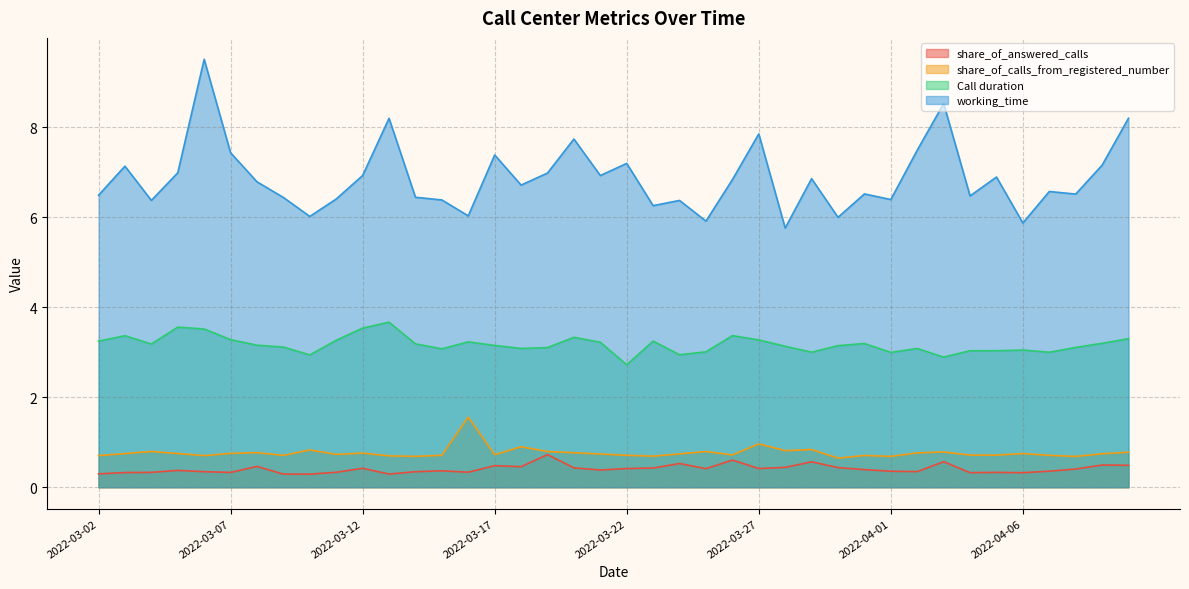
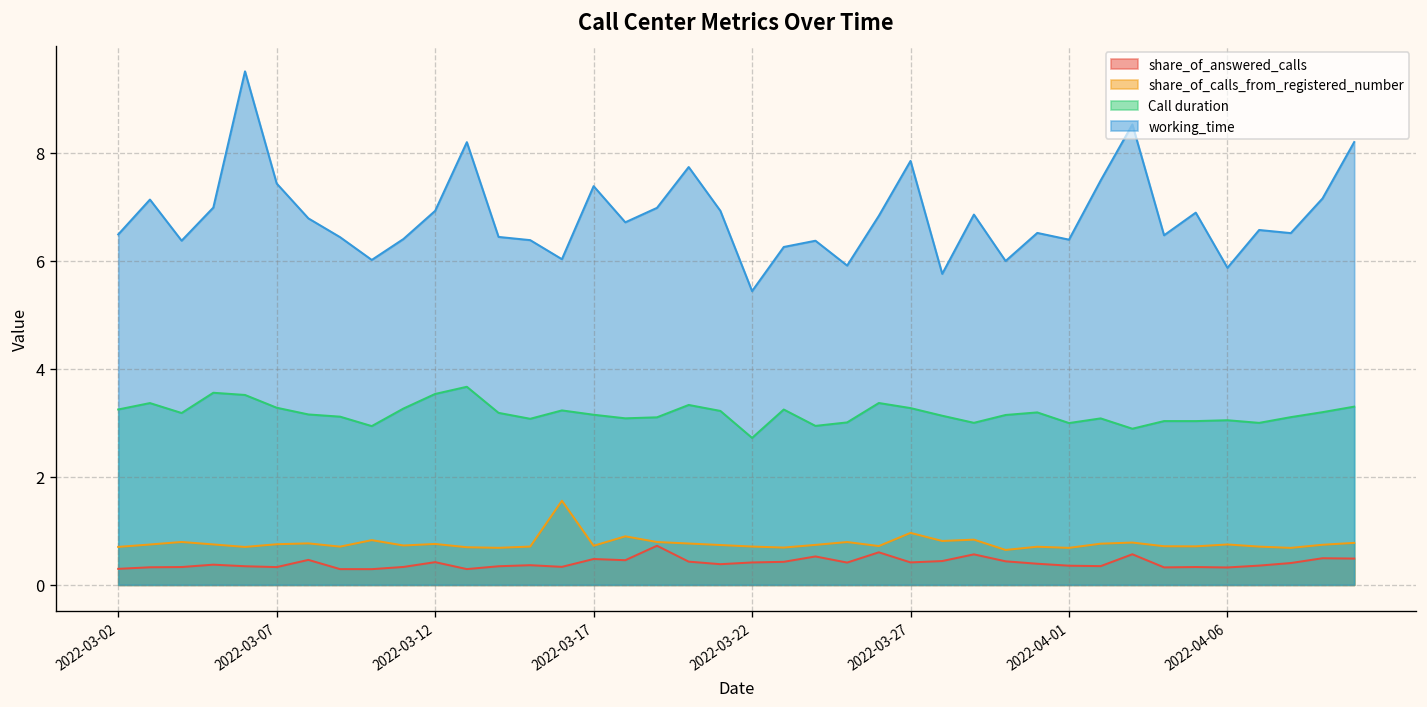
working_time, 2022-03-22: 7.2 -> 5.4
